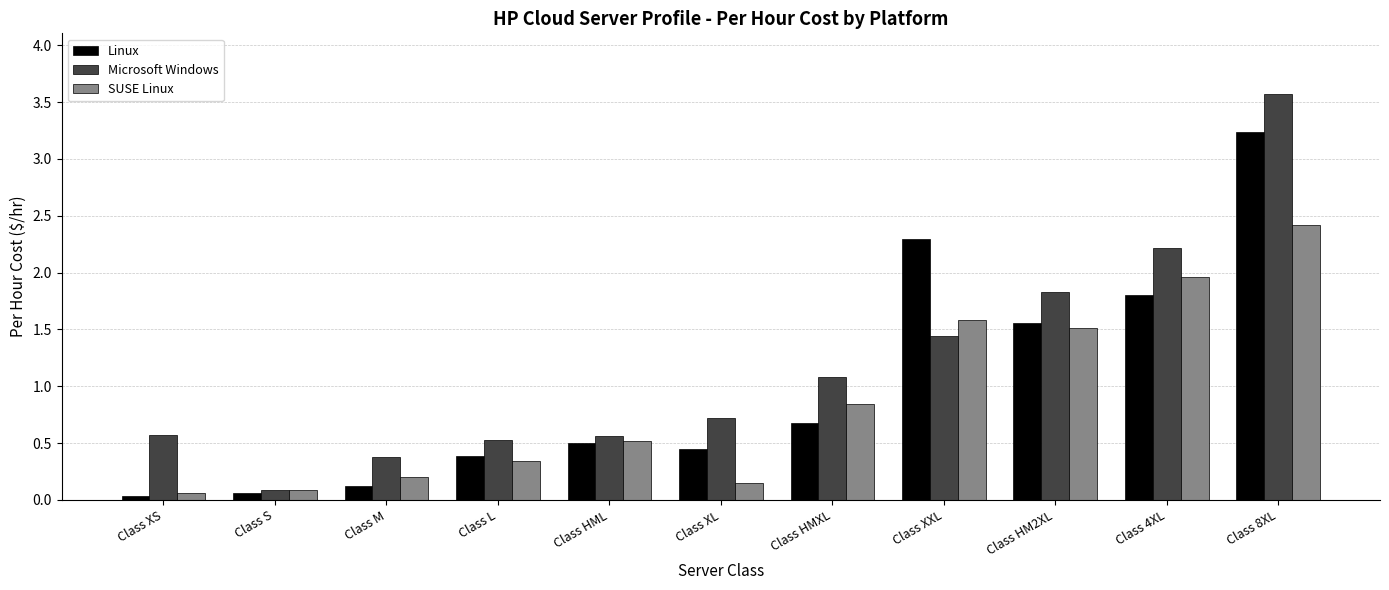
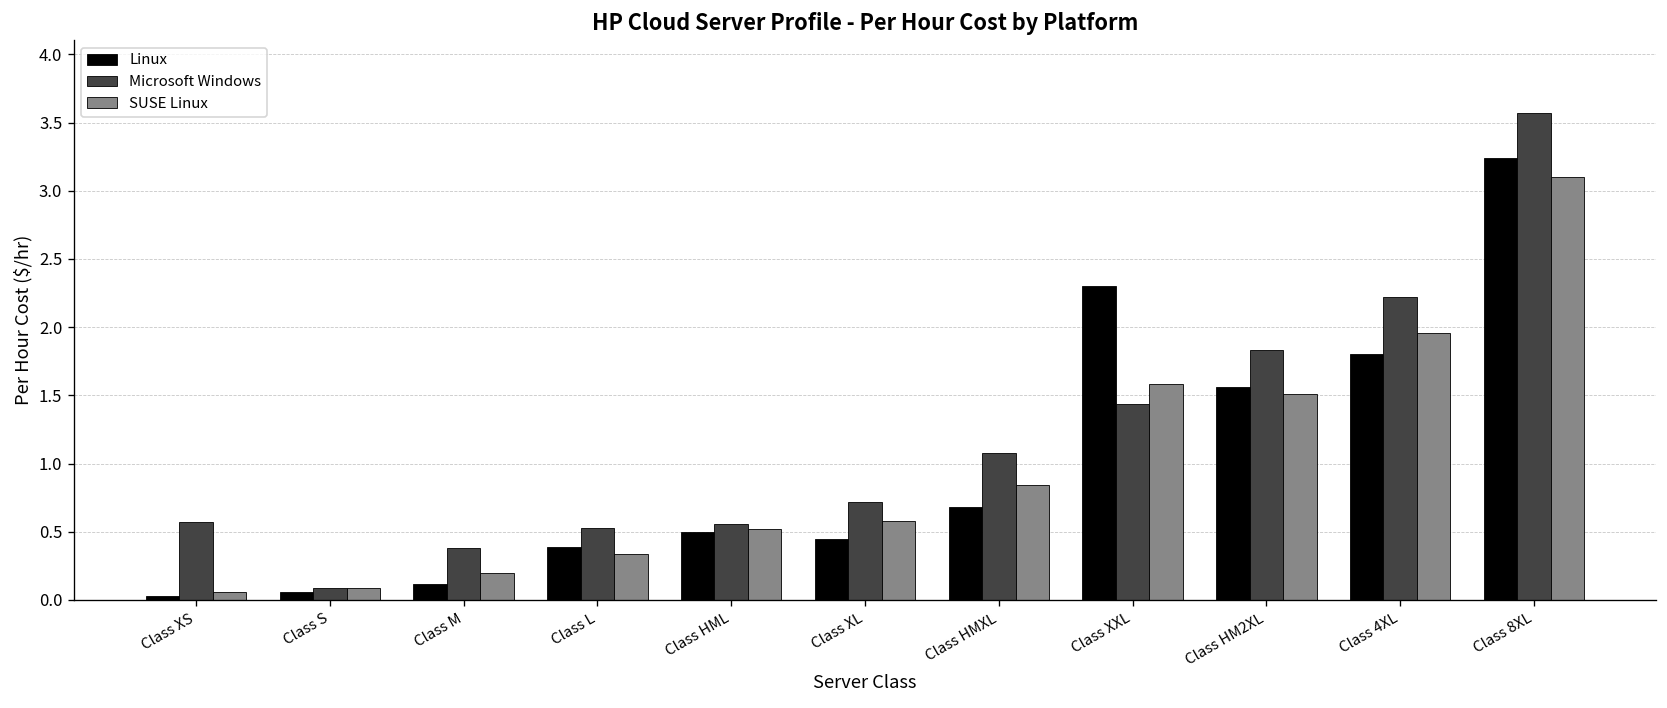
SUSE Linux, Class XL: 0.15 -> 0.58
SUSE Linux, Class 8XL: 2.42 -> 3.10
